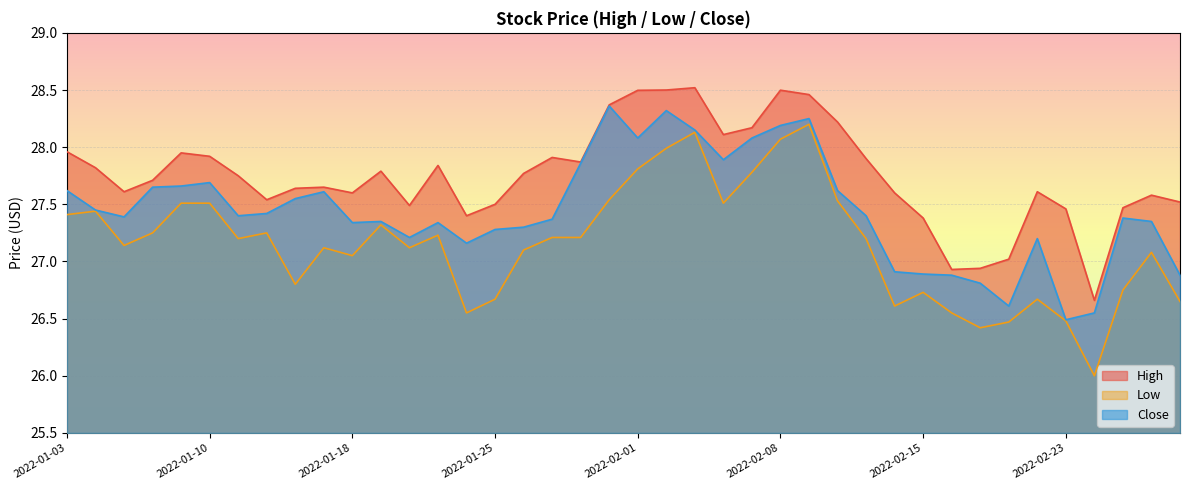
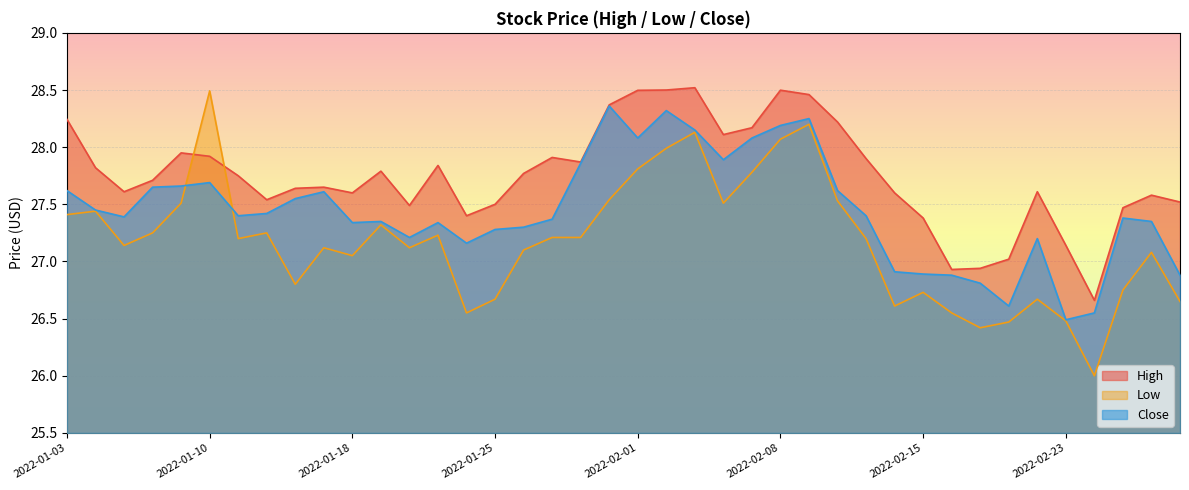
High, 2022-01-03: 27.96 -> 28.24
Low, 2022-01-10: 27.51 -> 28.49
High, 2022-02-23: 27.46 -> 27.14
